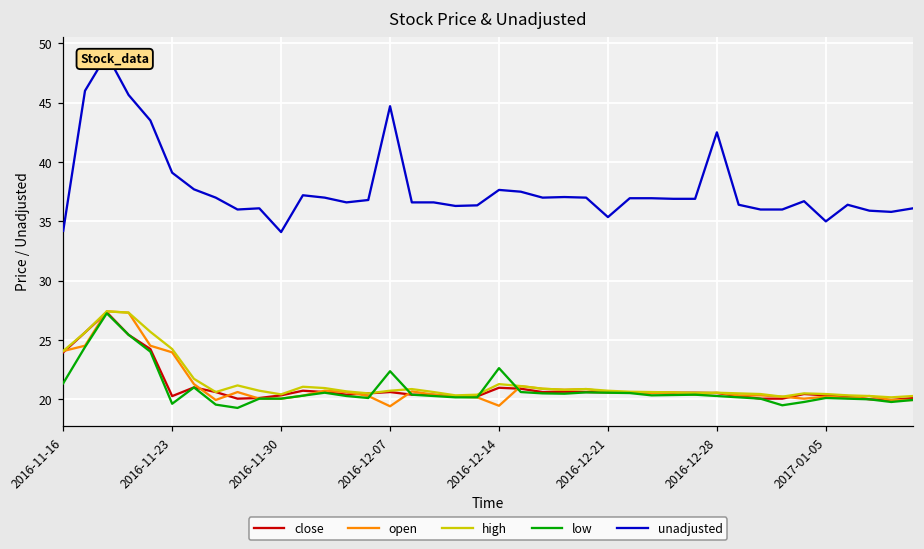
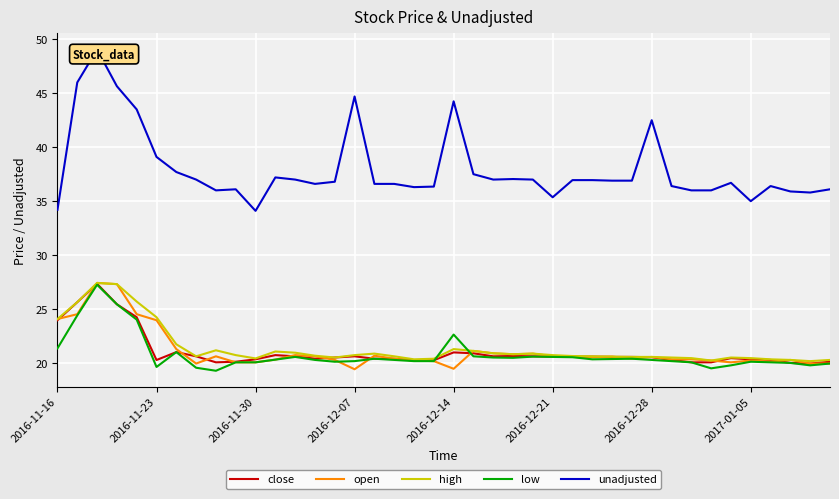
low, 2016-12-07: 22.4 -> 20.2
unadjusted, 2016-12-14: 37.7 -> 44.3
